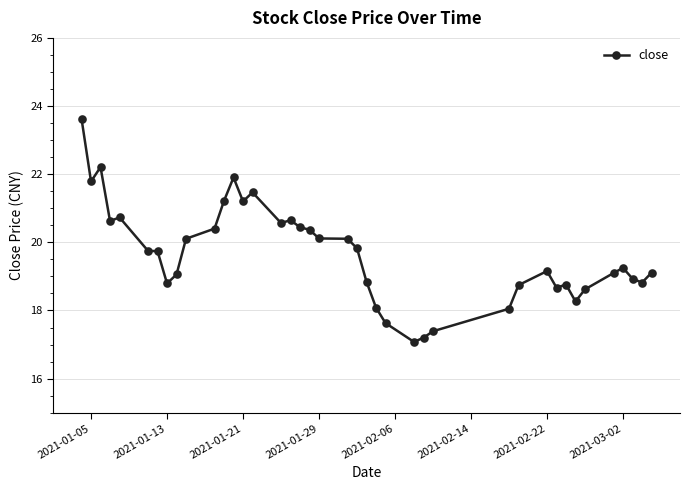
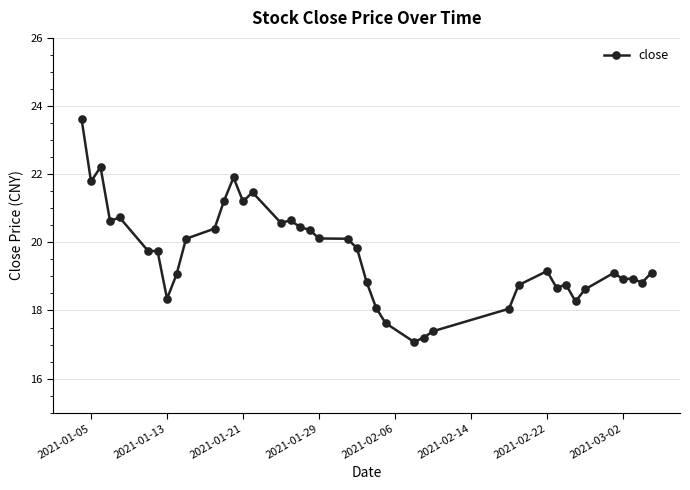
2021-01-13: 18.8 -> 18.3
2021-03-02: 19.2 -> 18.9
